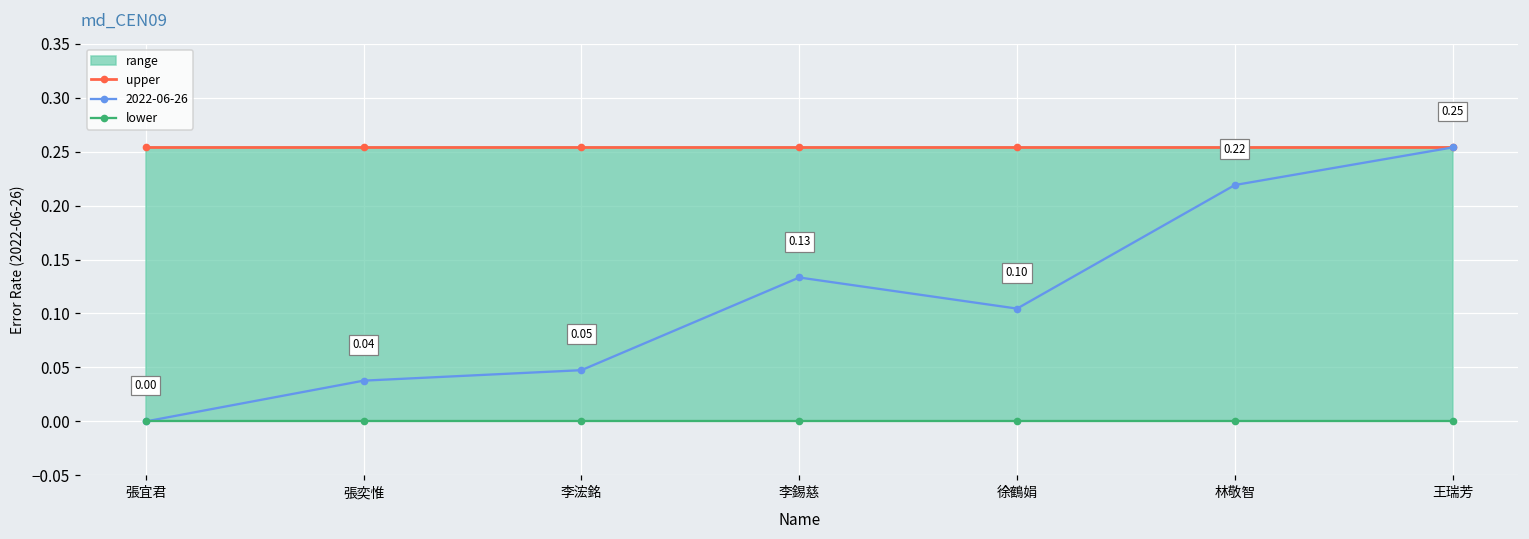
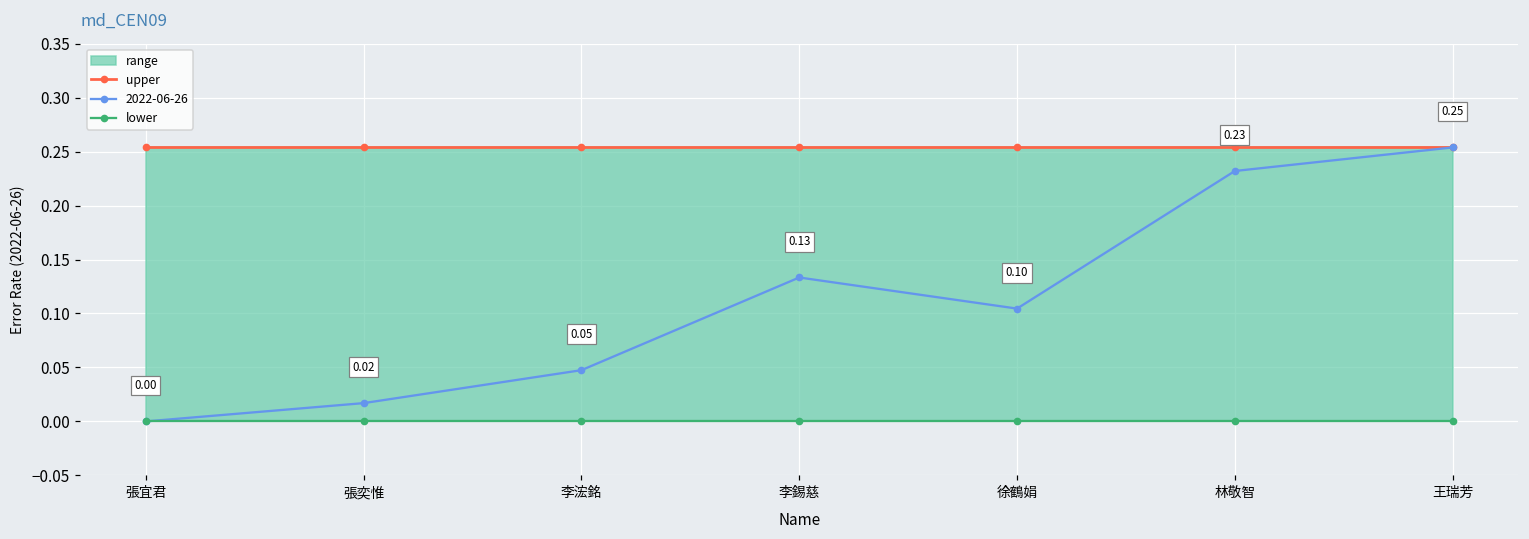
2022-06-26, 張奕惟: 0.04 -> 0.02
2022-06-26, 林敬智: 0.22 -> 0.23
